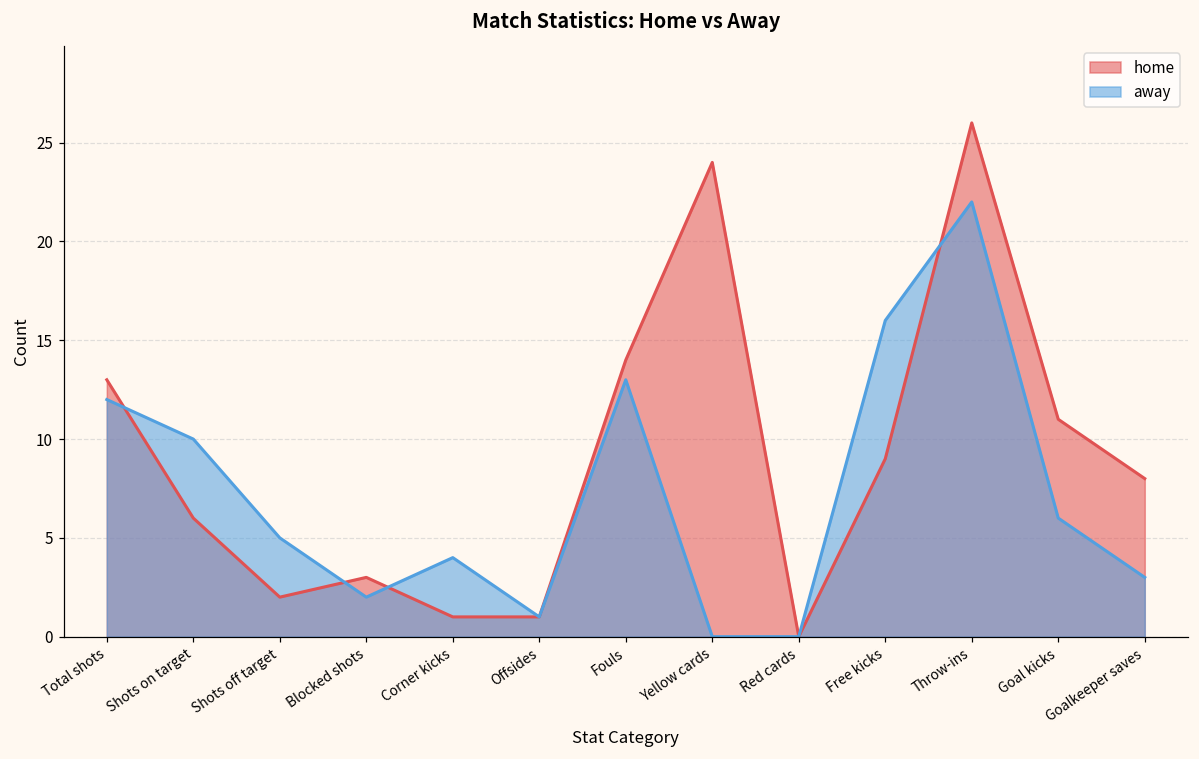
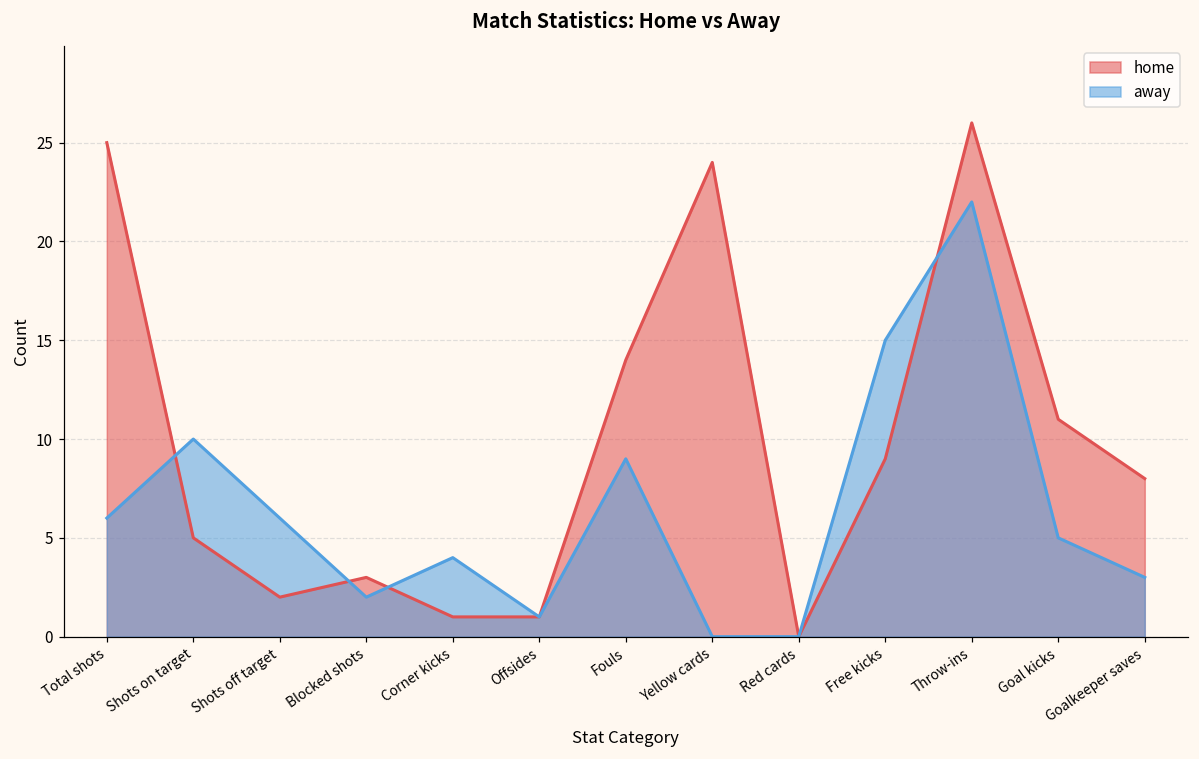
home, Total shots: 13 -> 25
away, Total shots: 12 -> 6
home, Shots on target: 6 -> 5
away, Shots off target: 5 -> 6
away, Fouls: 13 -> 9
away, Free kicks: 16 -> 15
away, Goal kicks: 6 -> 5
